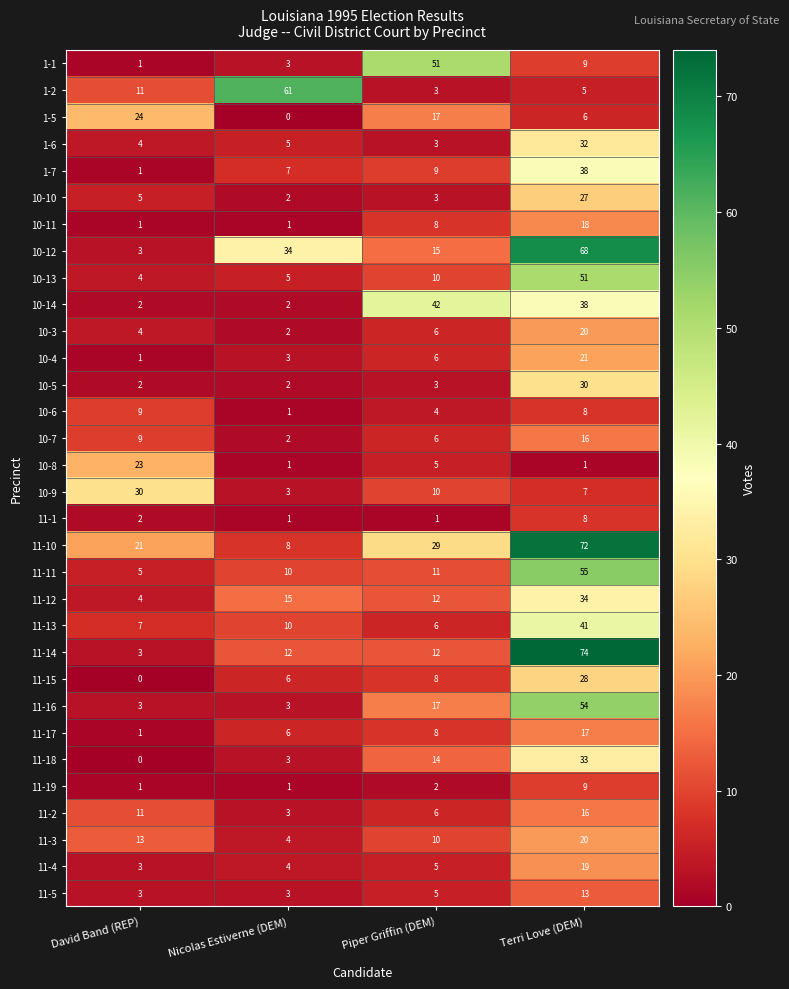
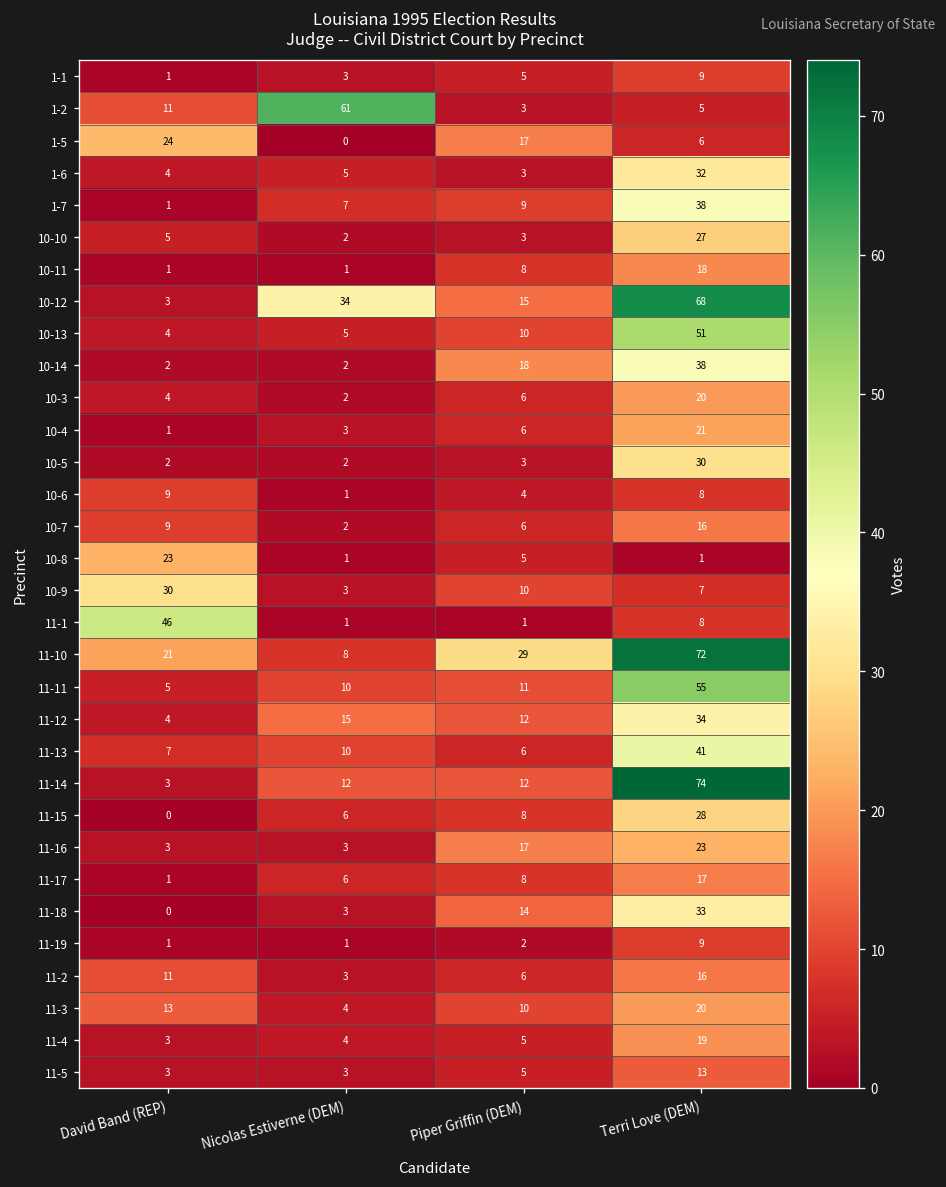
1-1, Piper Griffin (DEM): 51 -> 5
10-14, Piper Griffin (DEM): 42 -> 18
11-1, David Band (REP): 2 -> 46
11-16, Terri Love (DEM): 54 -> 23
